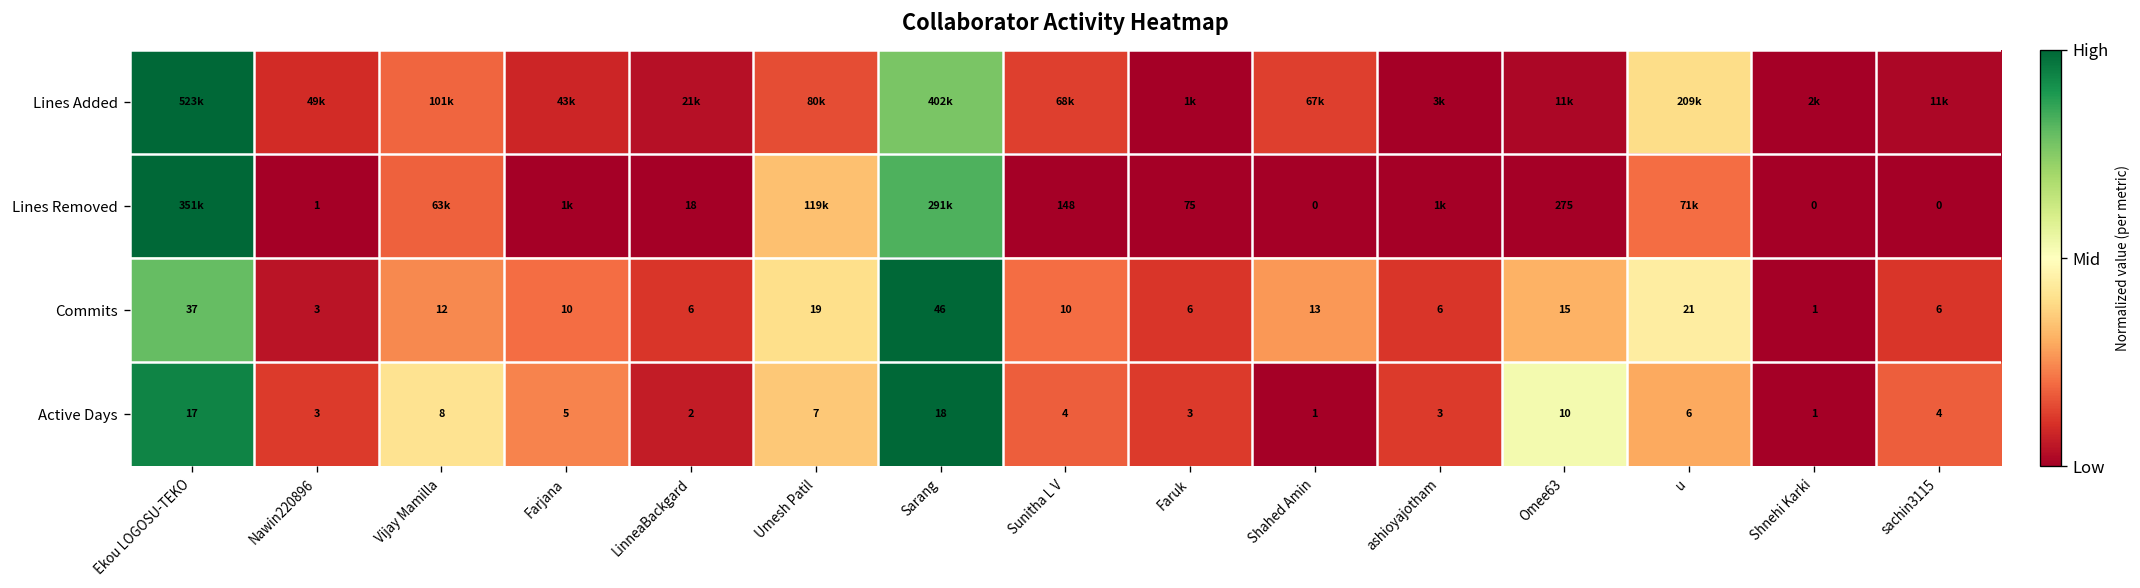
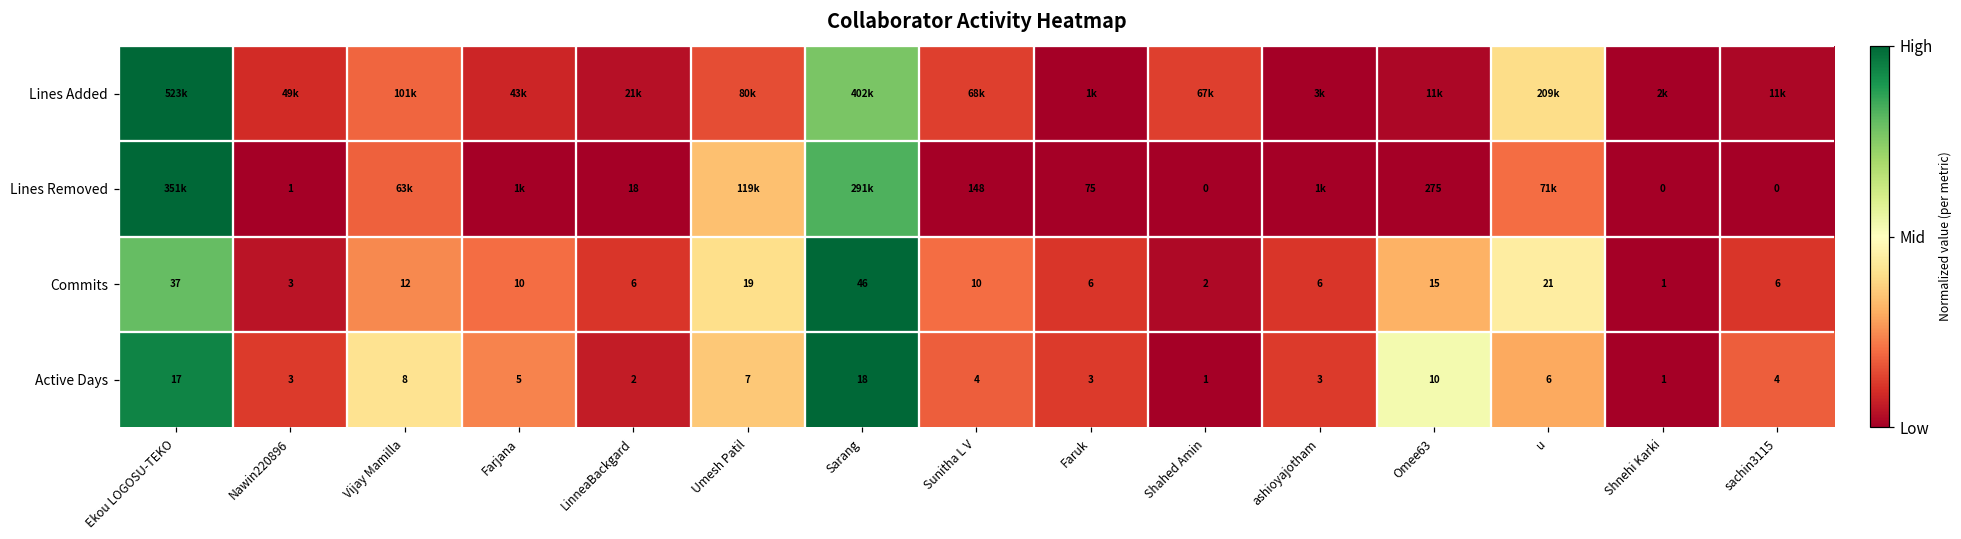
Commits, Shahed Amin: 13 -> 2
